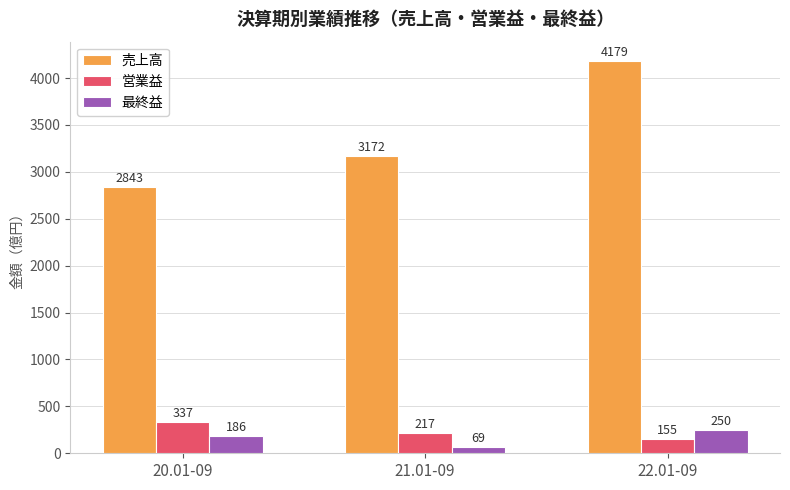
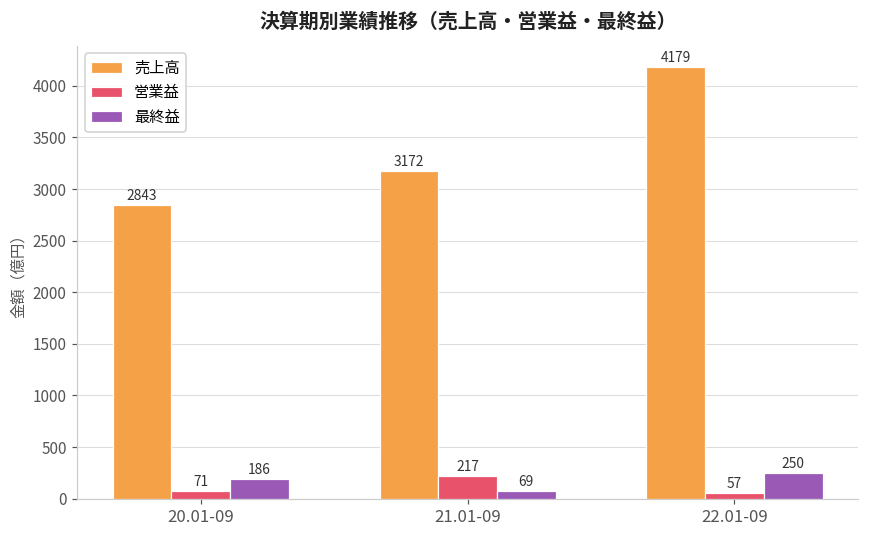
営業益, 20.01-09: 337 -> 71
営業益, 22.01-09: 155 -> 57
